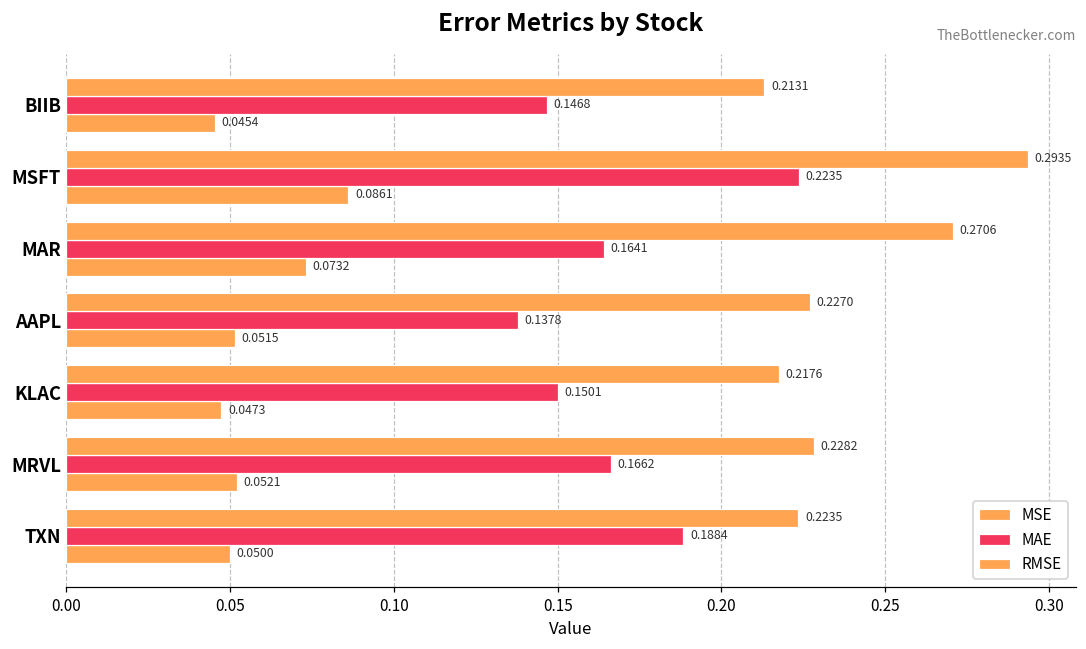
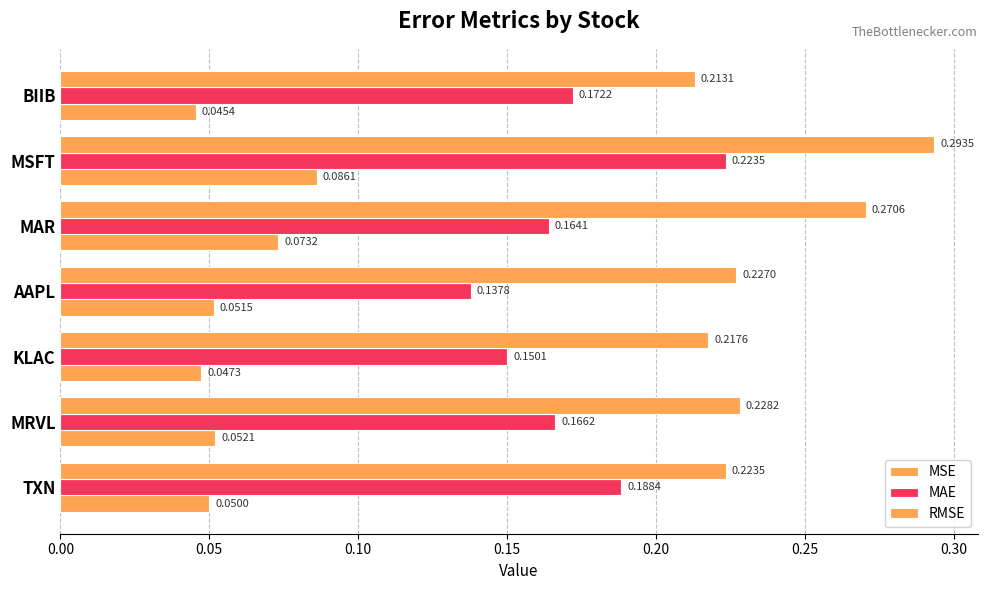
MAE, BIIB: 0.1468 -> 0.1722
